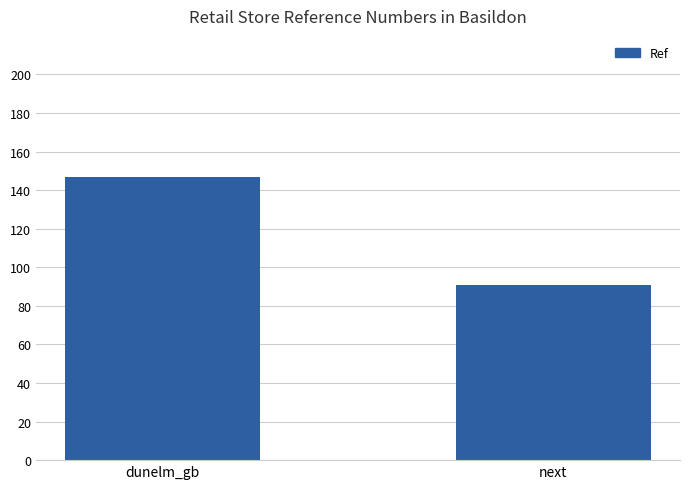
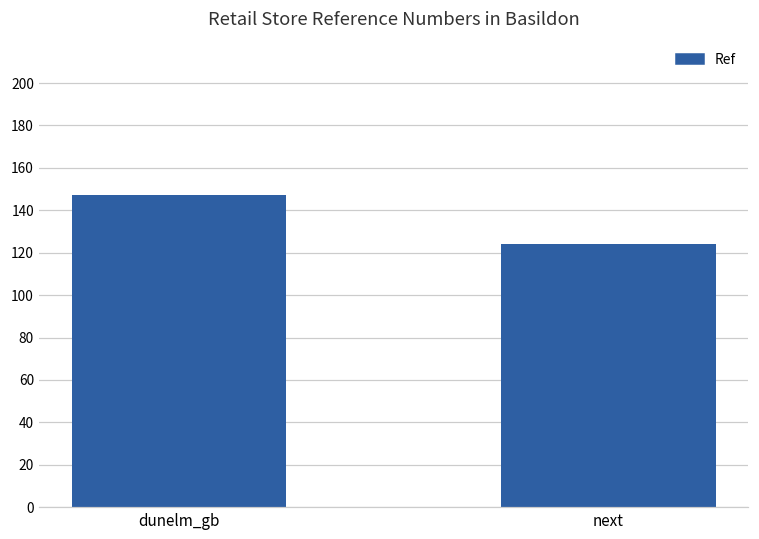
next: 91 -> 124
